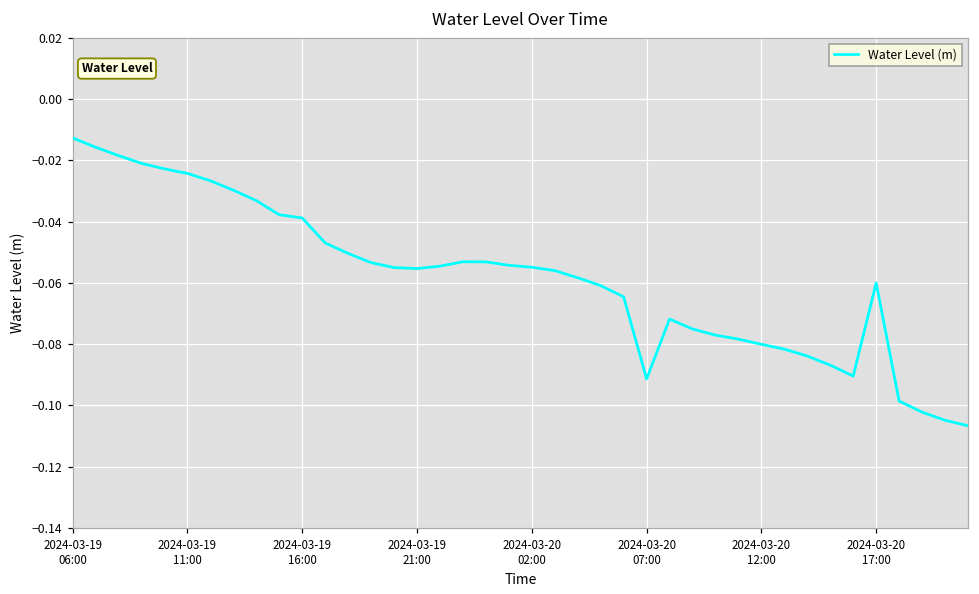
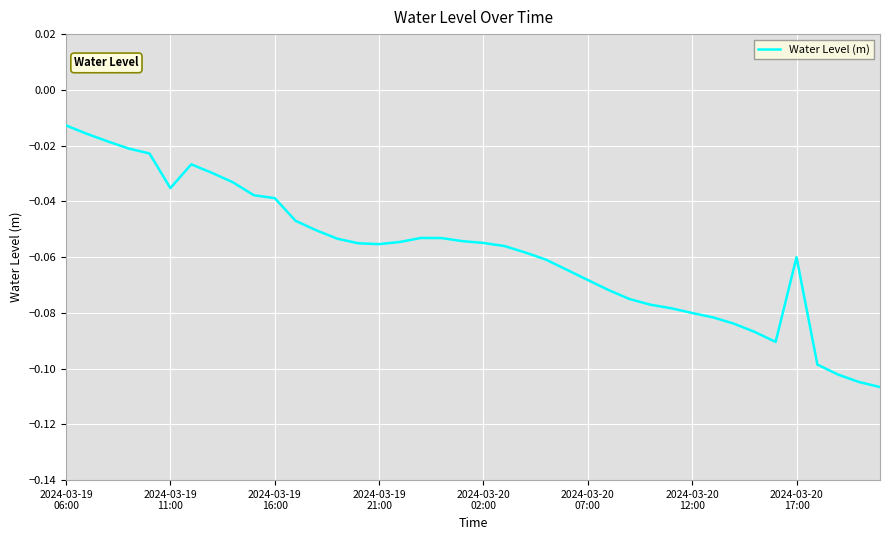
2024-03-19 11:00: -0.024 -> -0.035
2024-03-20 07:00: -0.091 -> -0.068
